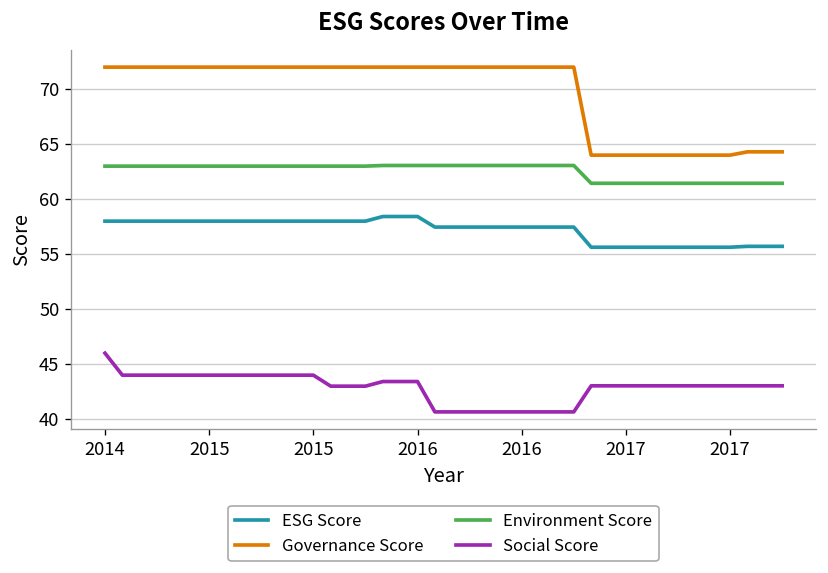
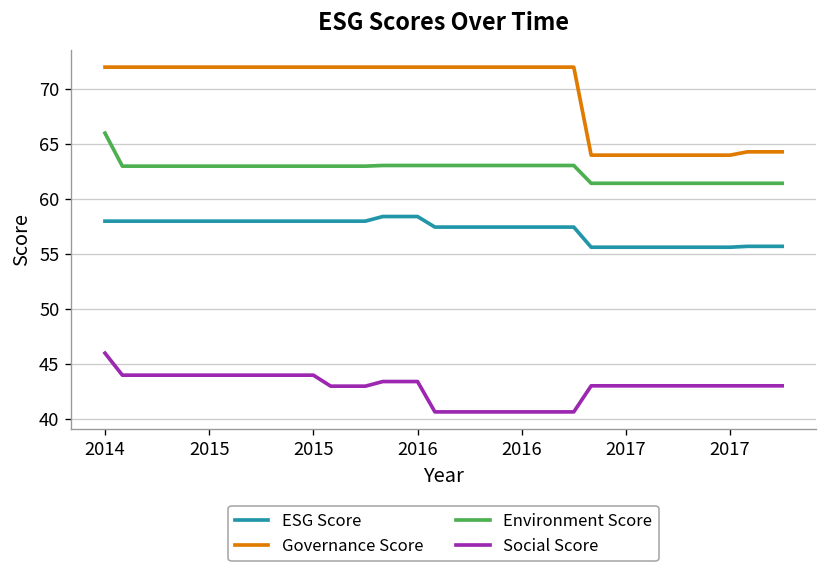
Environment Score, 2014: 63 -> 66
